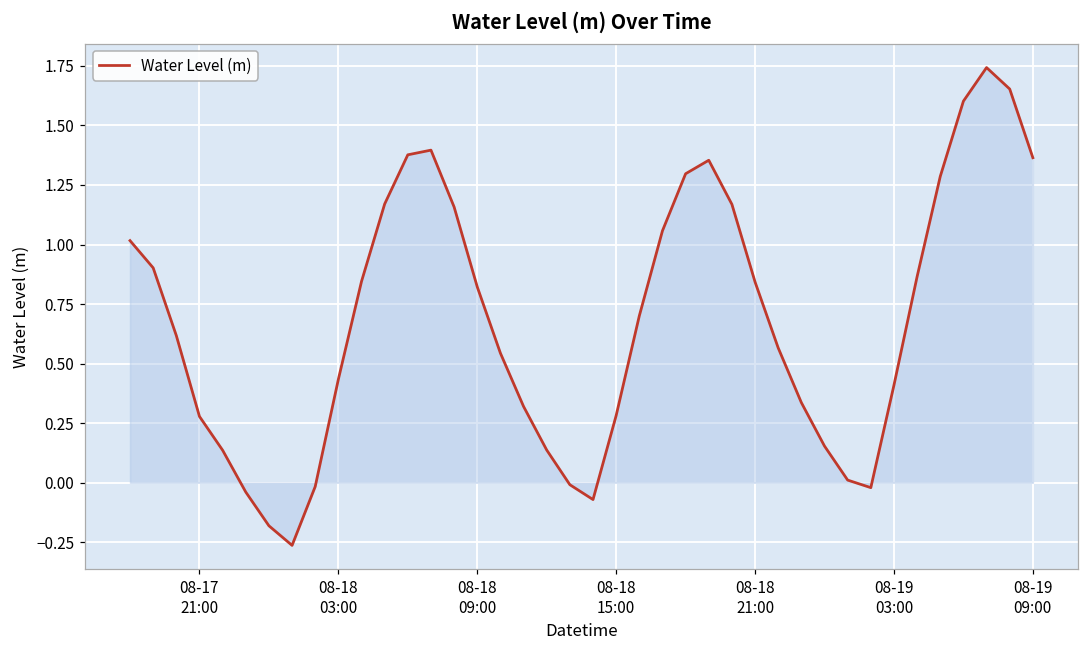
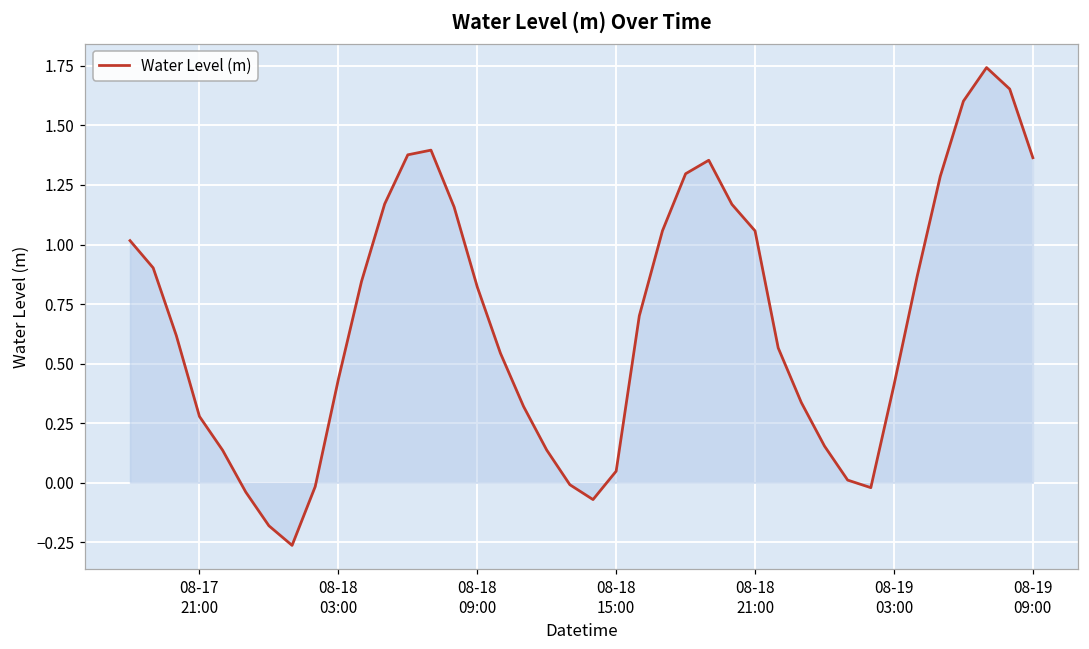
Water Level (m), 08-18 15:00: 0.28 -> 0.05
Water Level (m), 08-18 21:00: 0.84 -> 1.06
